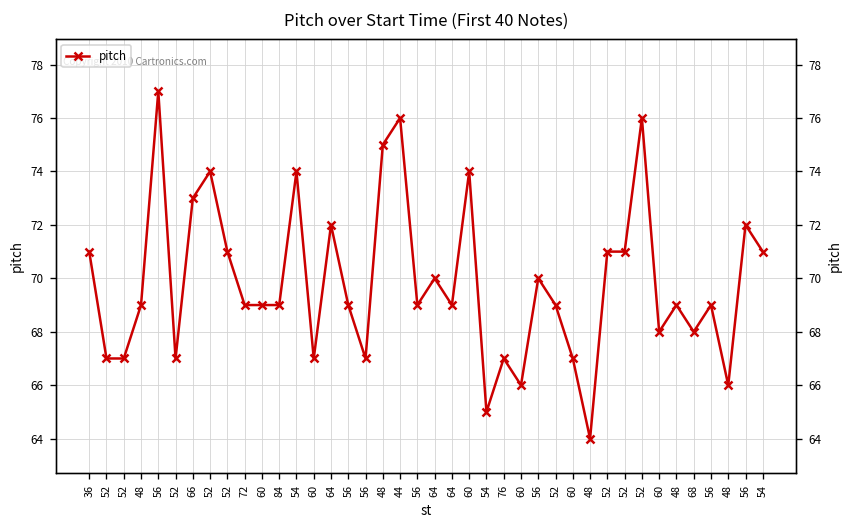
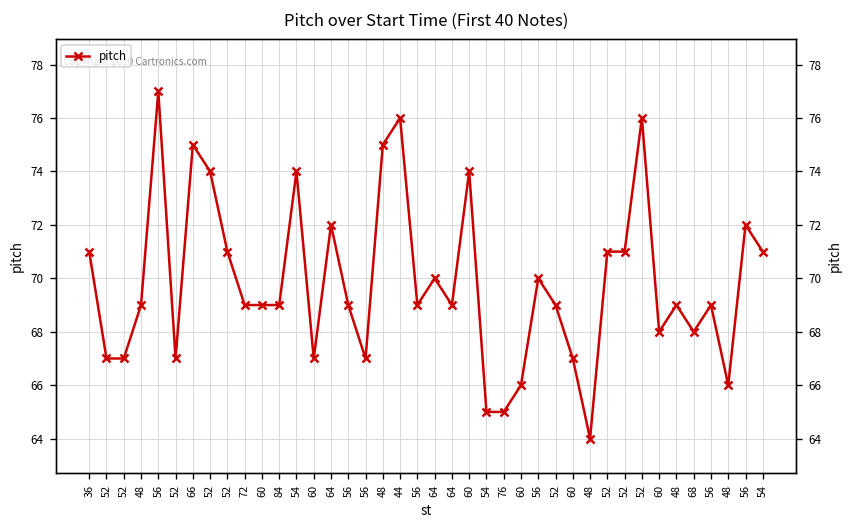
66: 73 -> 75
76: 67 -> 65
